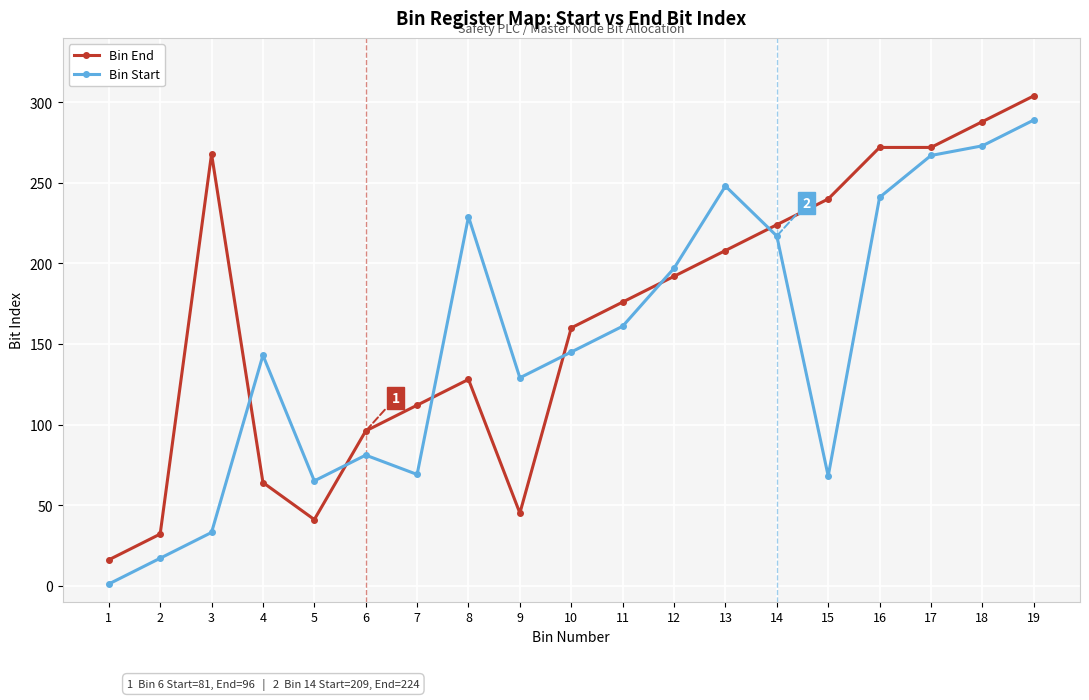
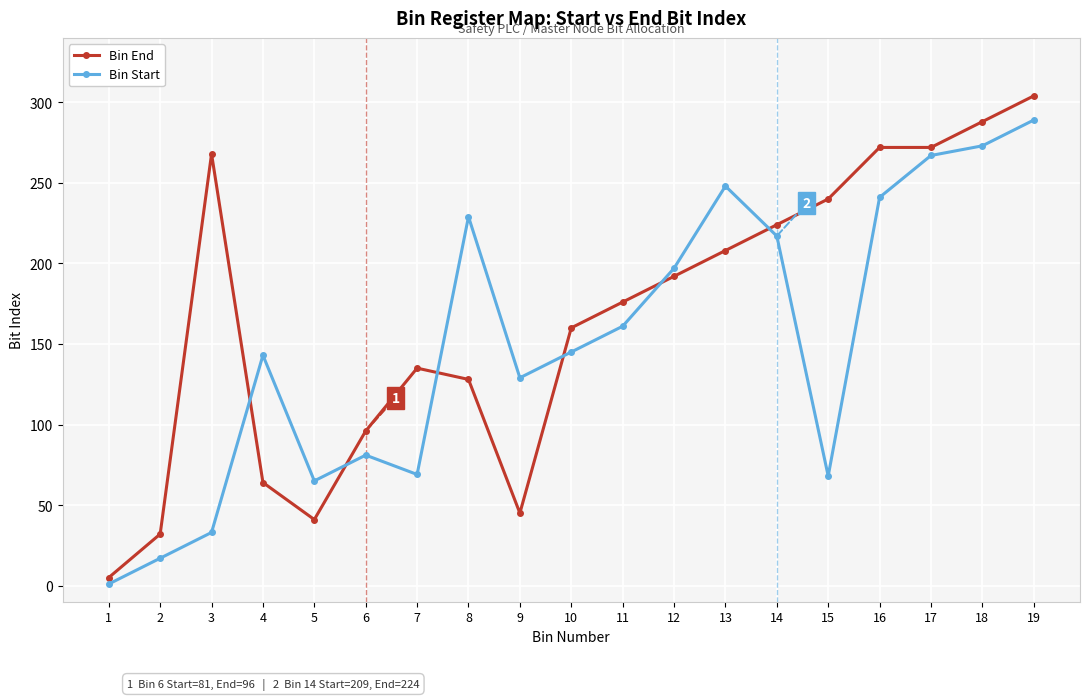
Bin End, 1: 16 -> 5
Bin End, 7: 112 -> 135
